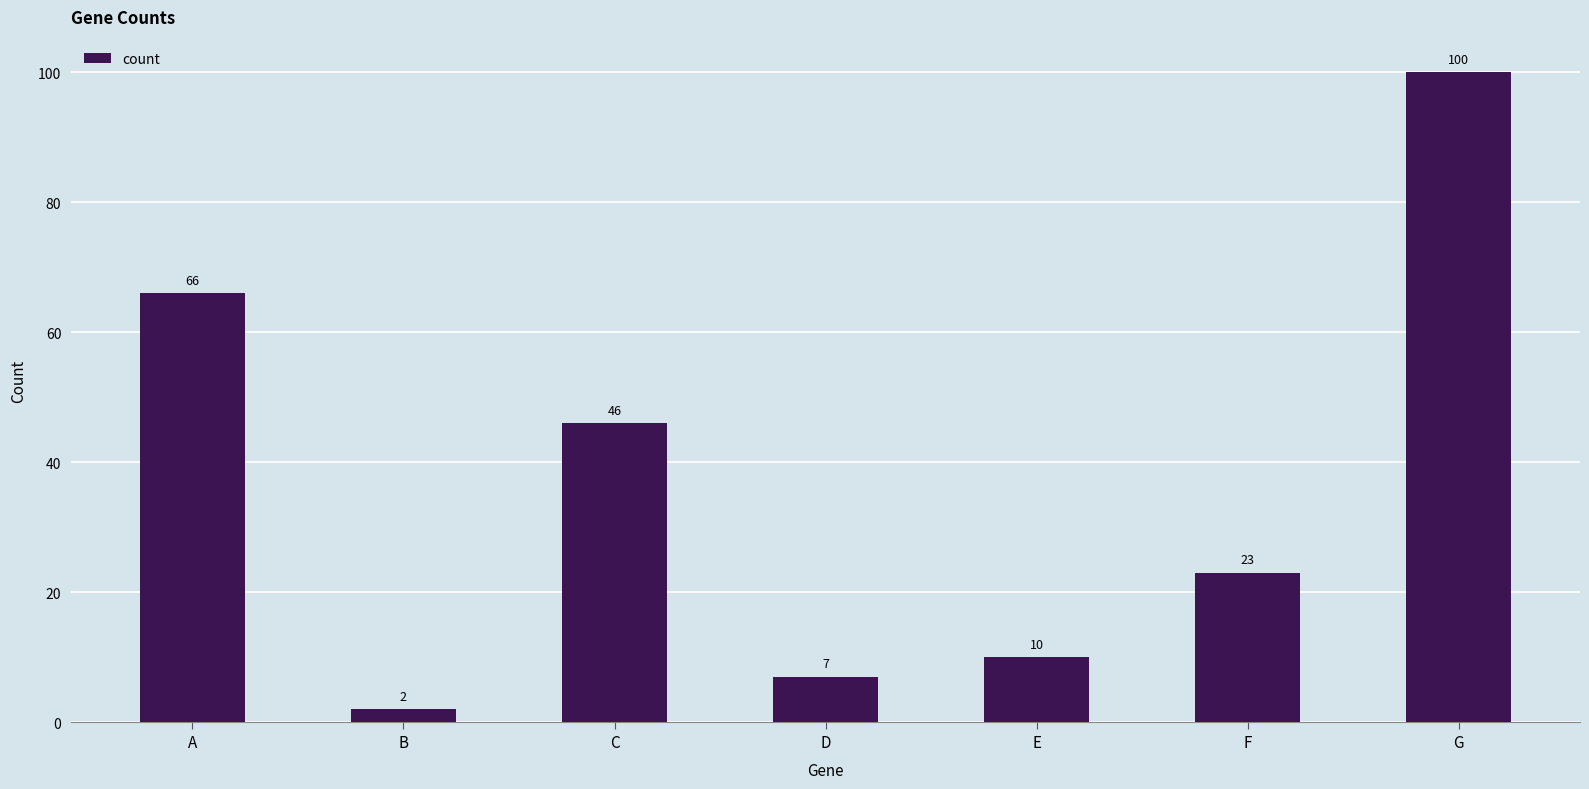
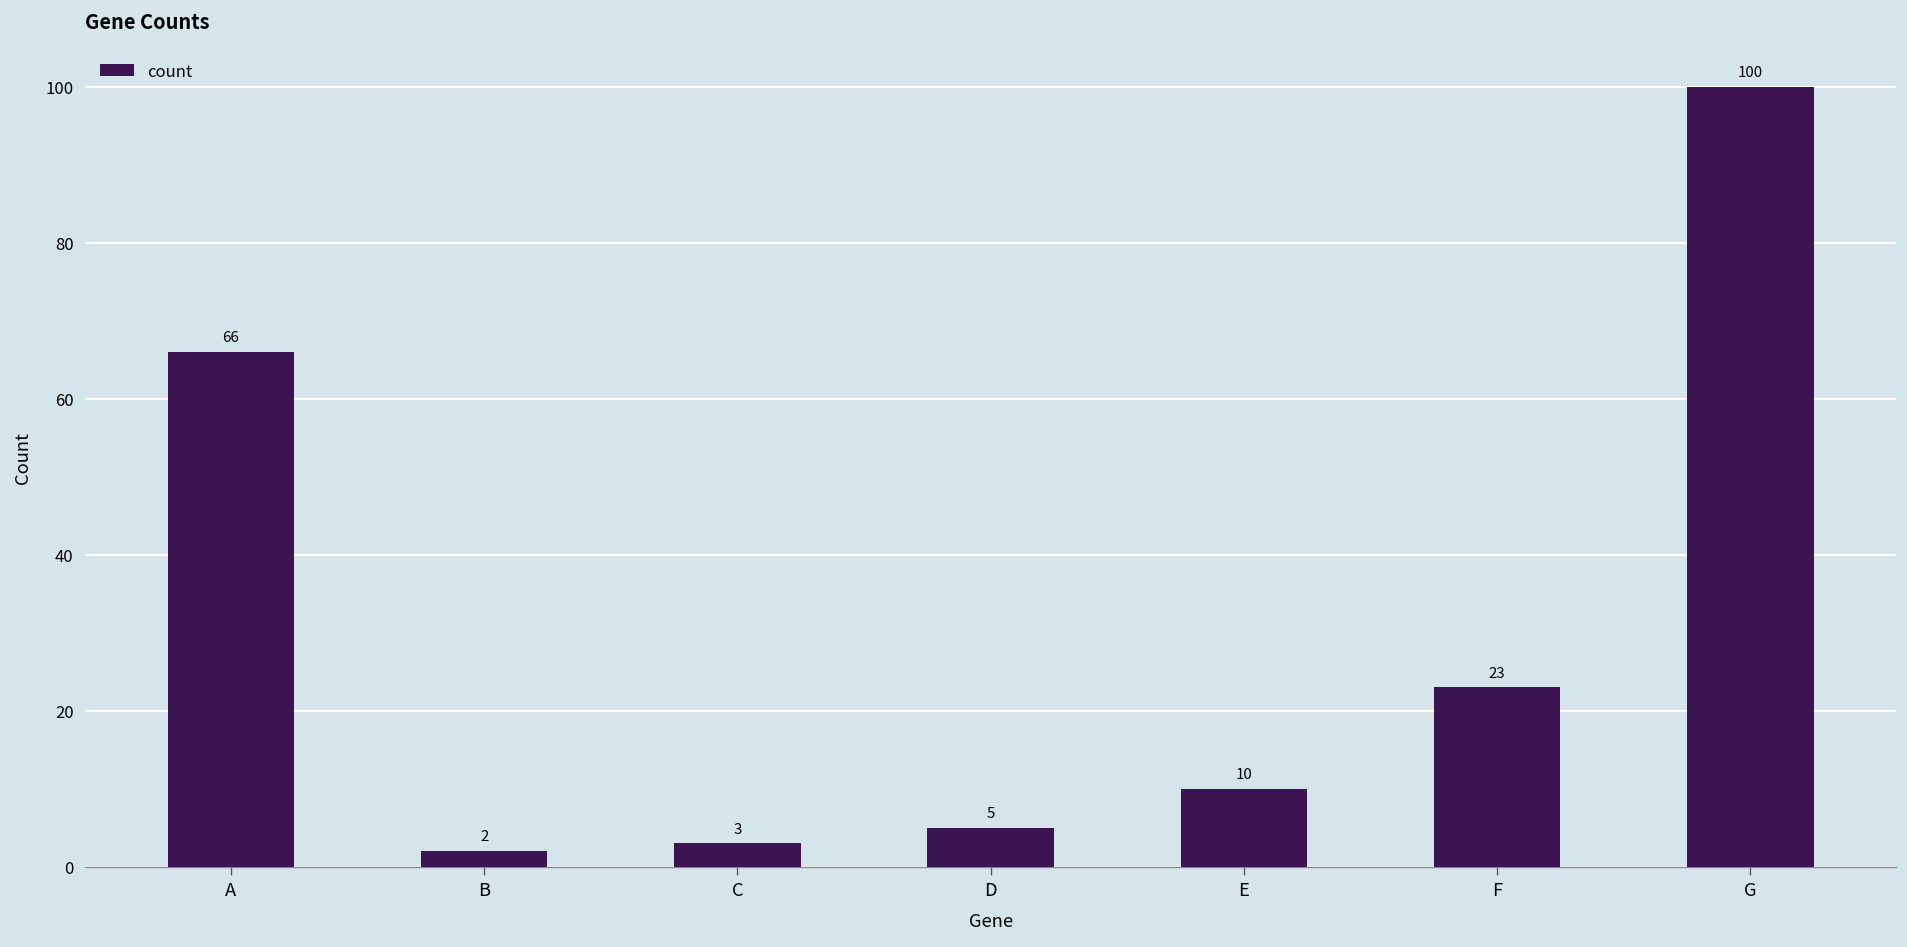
C: 46 -> 3
D: 7 -> 5
